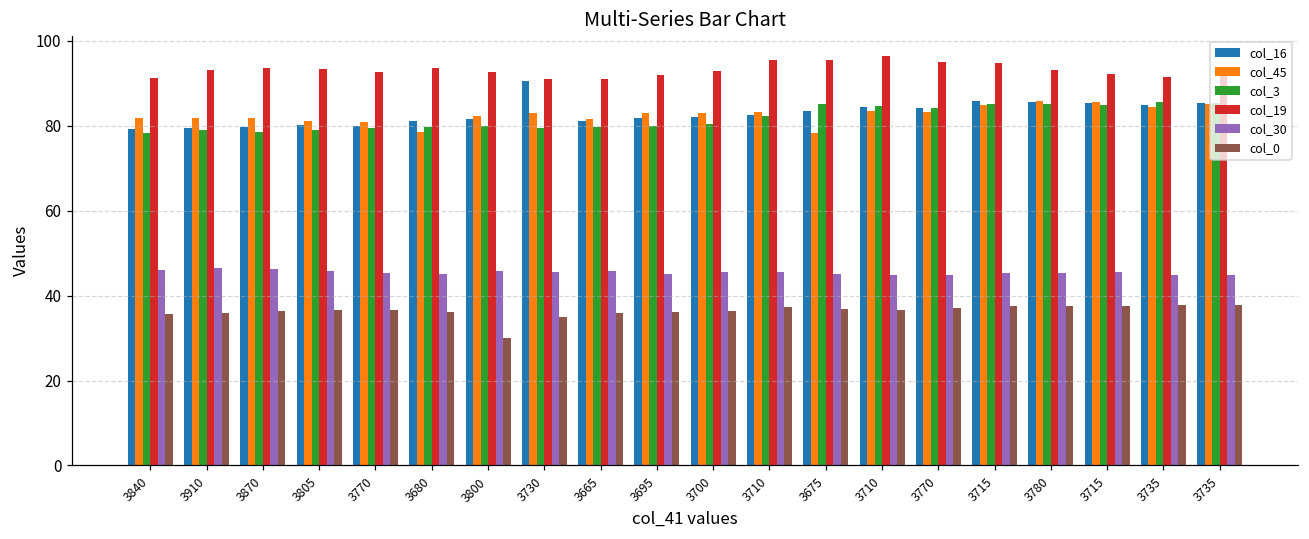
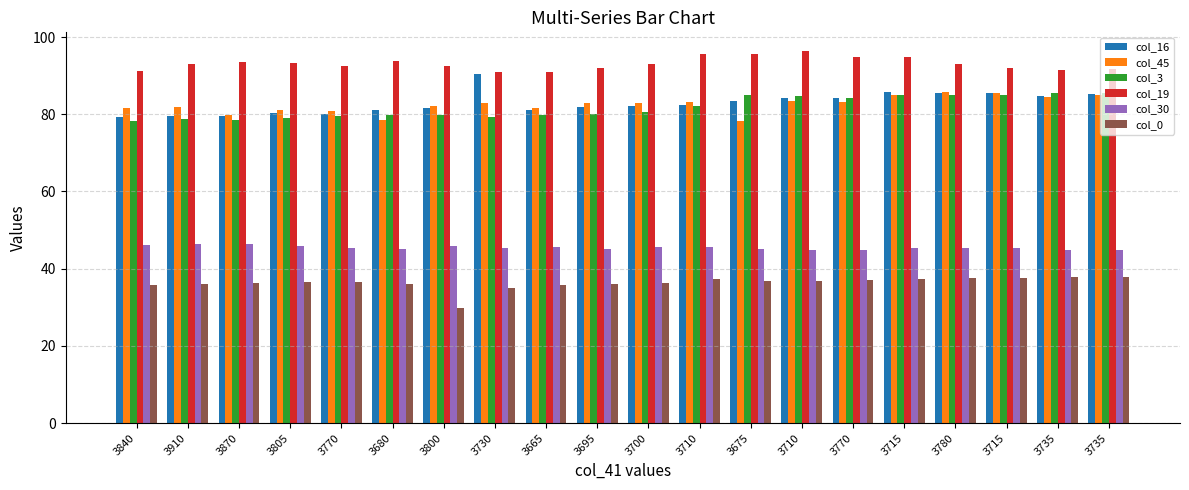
col_45, 3870: 82 -> 80
